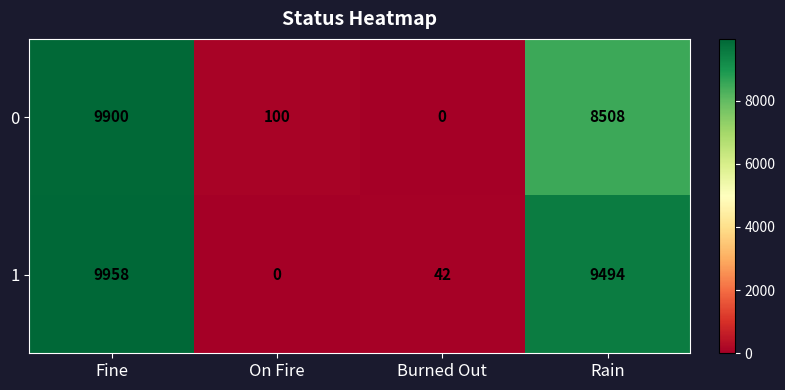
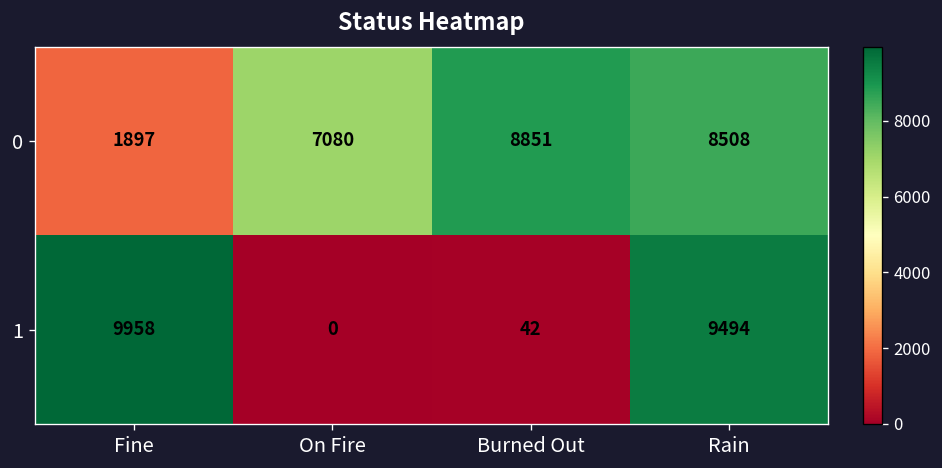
0, Fine: 9900 -> 1897
0, On Fire: 100 -> 7080
0, Burned Out: 0 -> 8851
